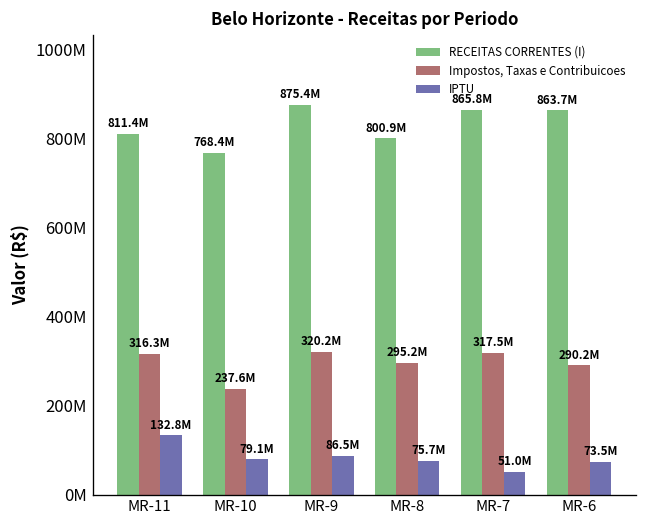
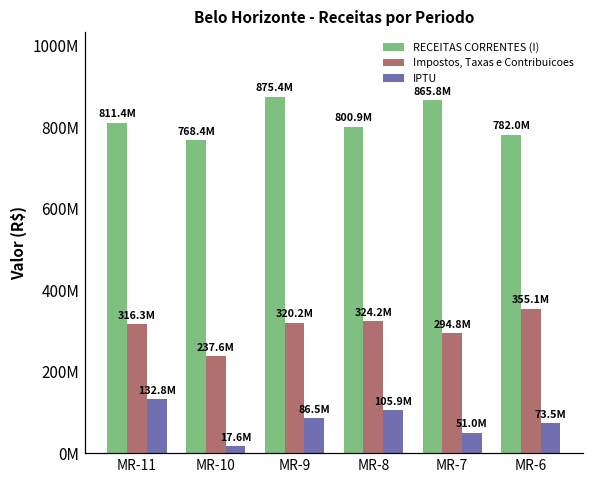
IPTU, MR-10: 79.1M -> 17.6M
Impostos, Taxas e Contribuicoes, MR-8: 295.2M -> 324.2M
IPTU, MR-8: 75.7M -> 105.9M
Impostos, Taxas e Contribuicoes, MR-7: 317.5M -> 294.8M
RECEITAS CORRENTES (I), MR-6: 863.7M -> 782.0M
Impostos, Taxas e Contribuicoes, MR-6: 290.2M -> 355.1M
